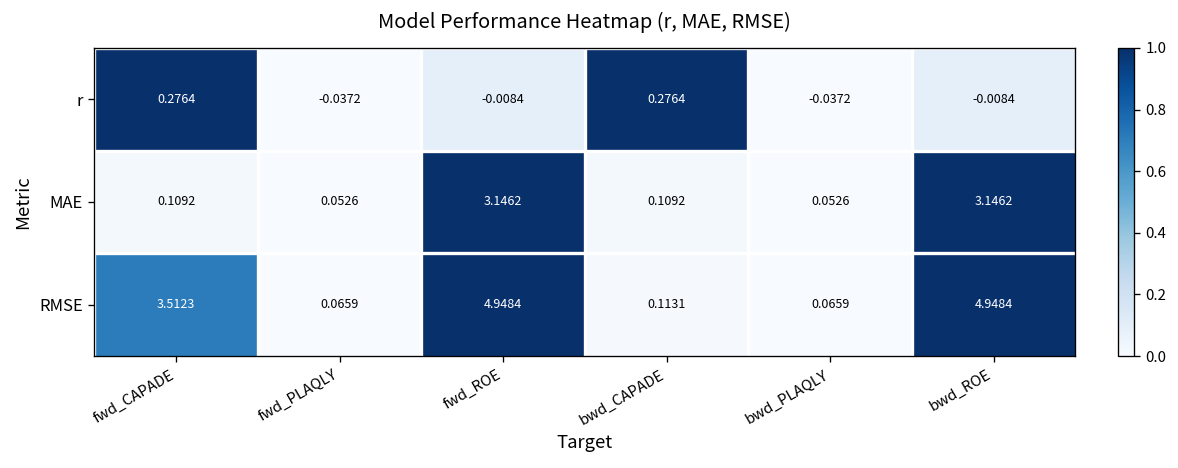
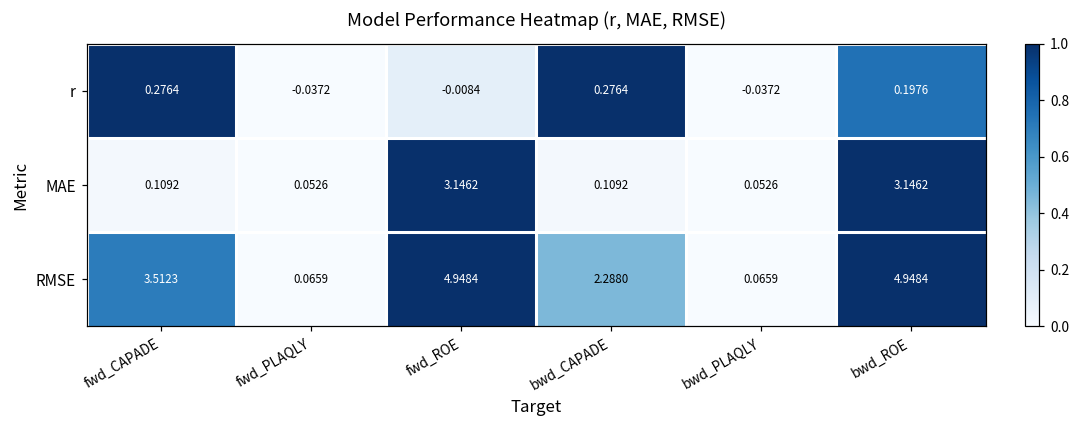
r, bwd_ROE: -0.0084 -> 0.1976
RMSE, bwd_CAPADE: 0.1131 -> 2.2880
